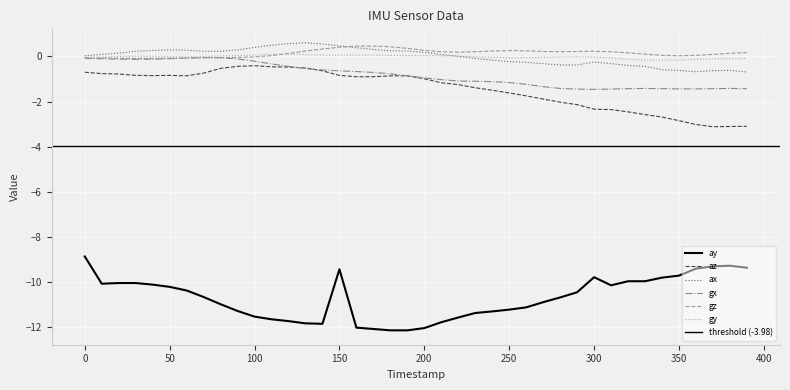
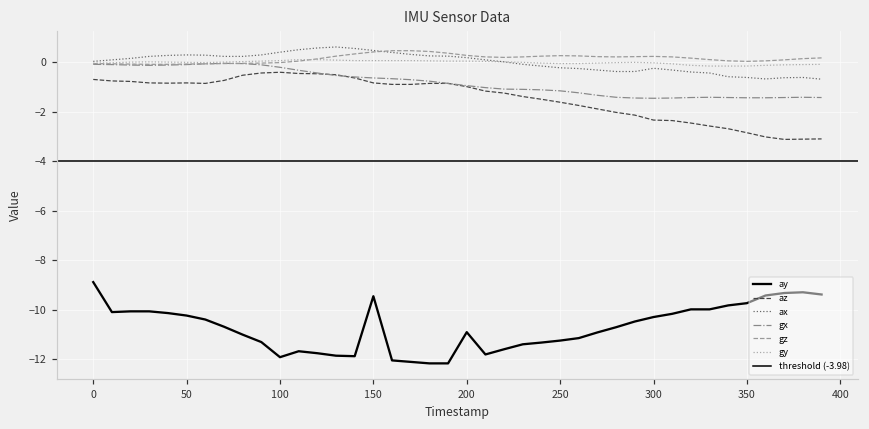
ay, 100: -11.6 -> -11.9
ay, 200: -12.1 -> -10.9
ay, 300: -9.8 -> -10.3
